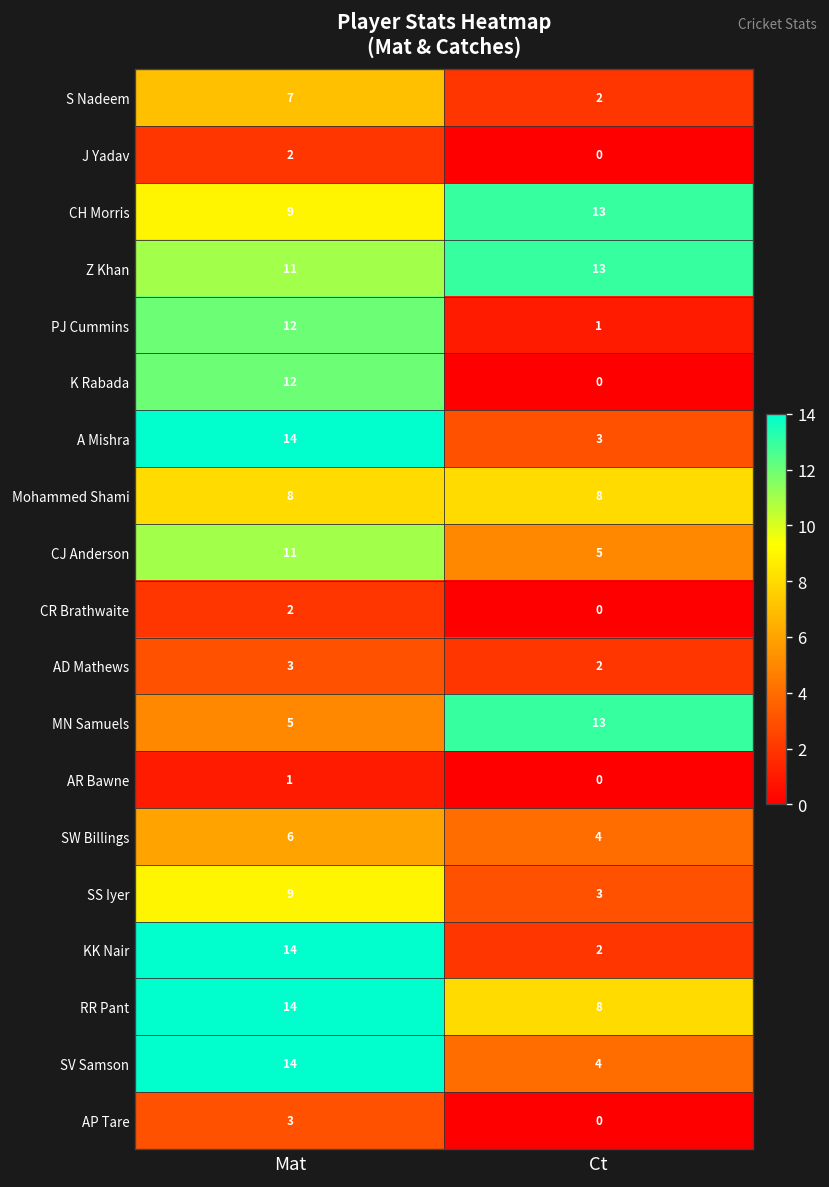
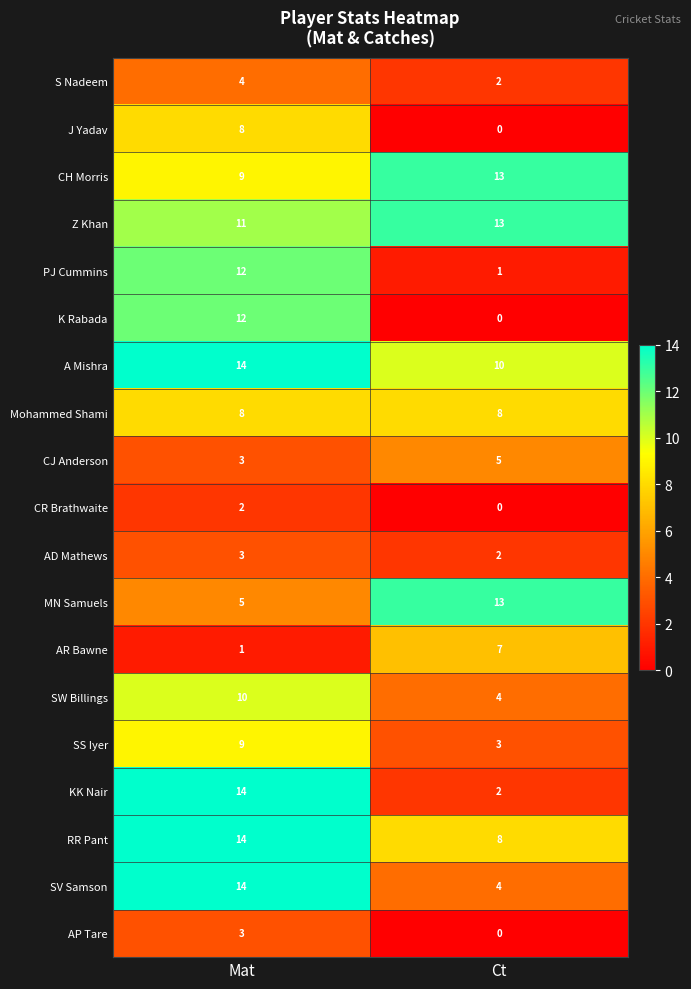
S Nadeem, Mat: 7 -> 4
J Yadav, Mat: 2 -> 8
A Mishra, Ct: 3 -> 10
CJ Anderson, Mat: 11 -> 3
AR Bawne, Ct: 0 -> 7
SW Billings, Mat: 6 -> 10
